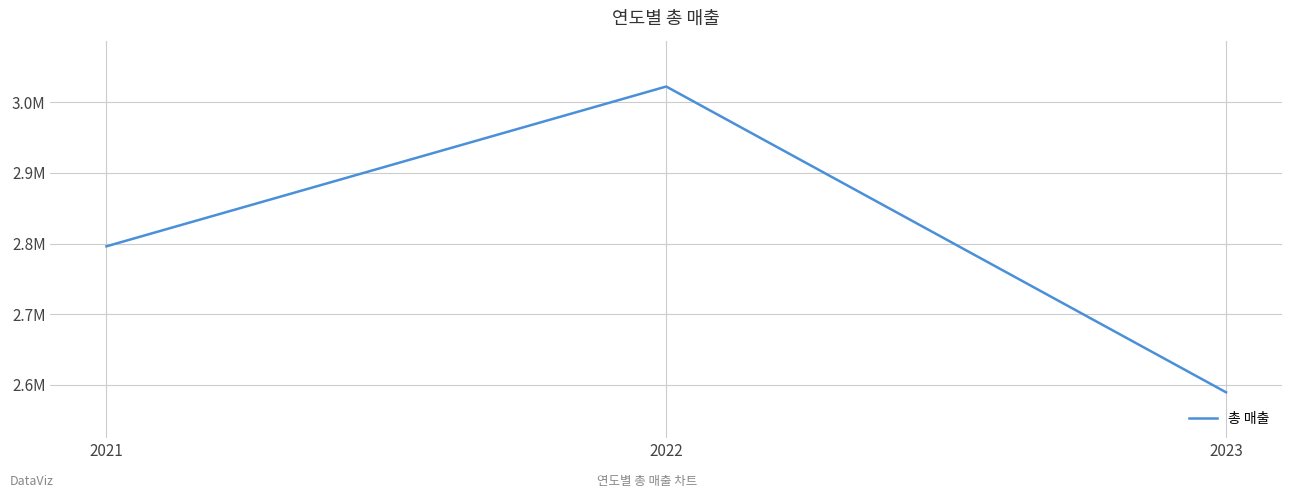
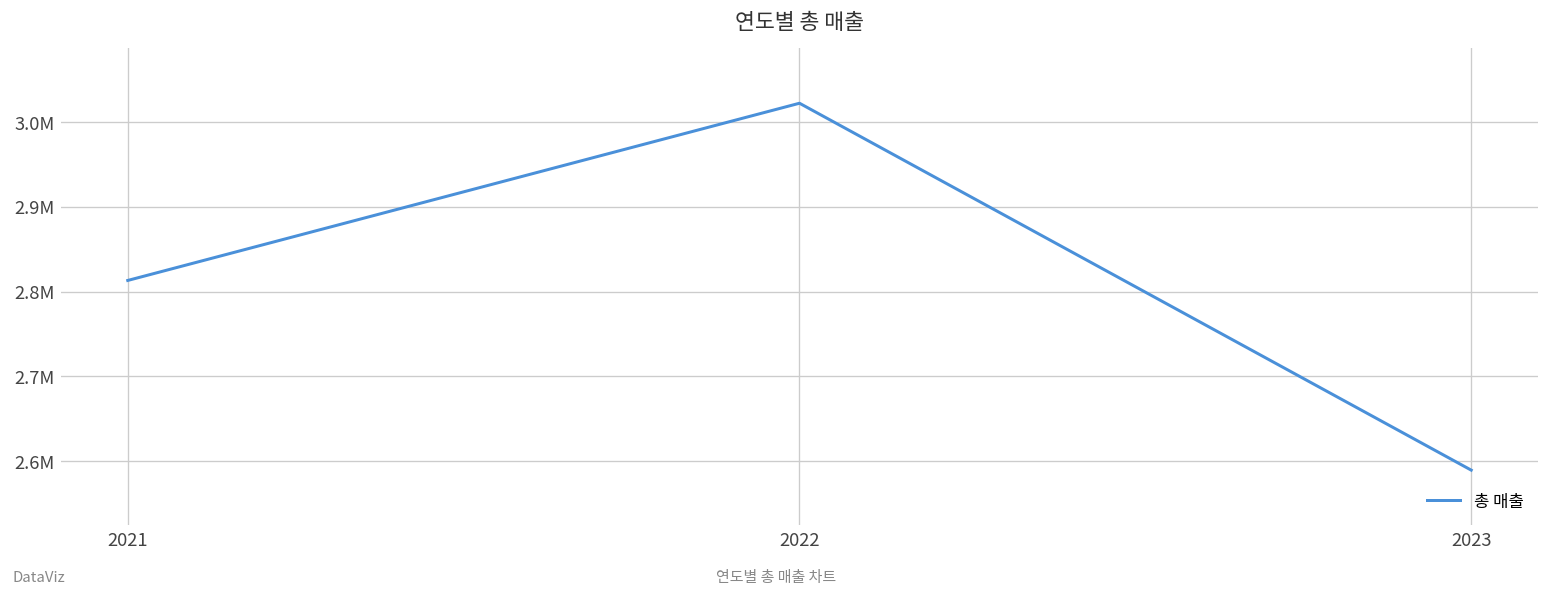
2021: 2800000 -> 2810000
